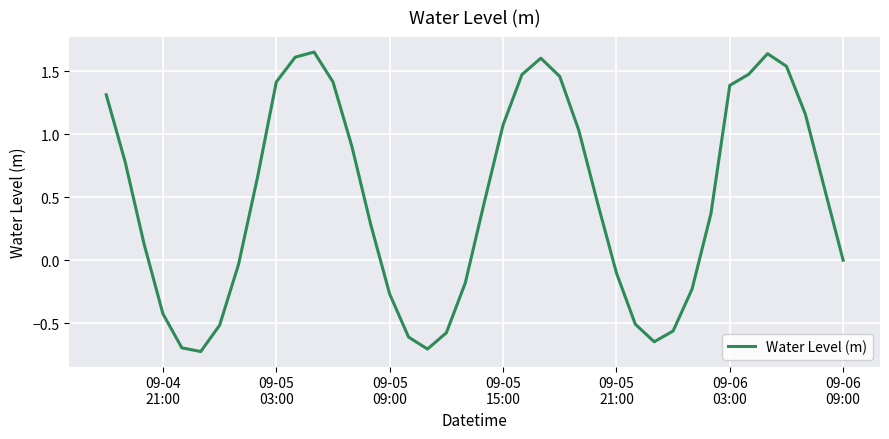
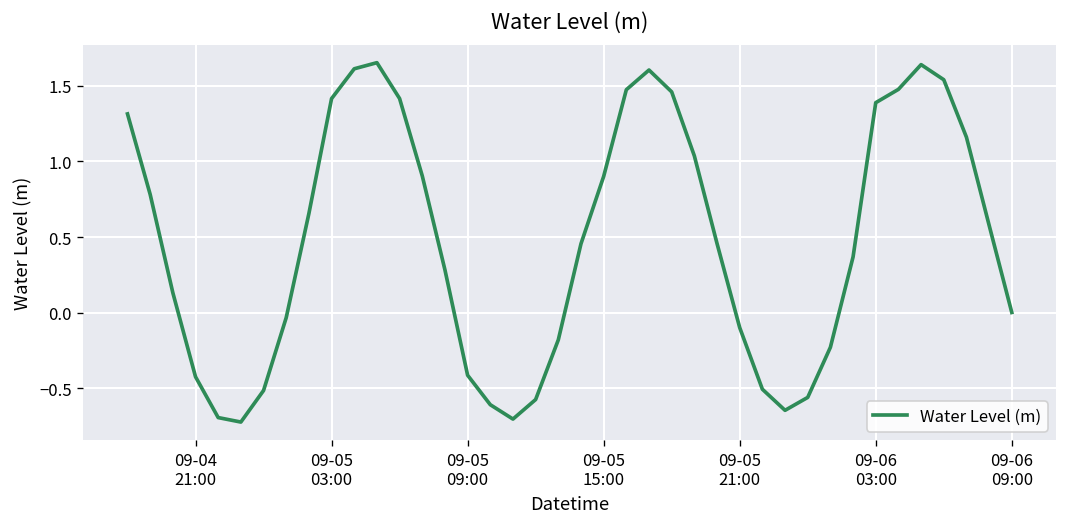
09-05 09:00: -0.27 -> -0.41
09-05 15:00: 1.07 -> 0.90
